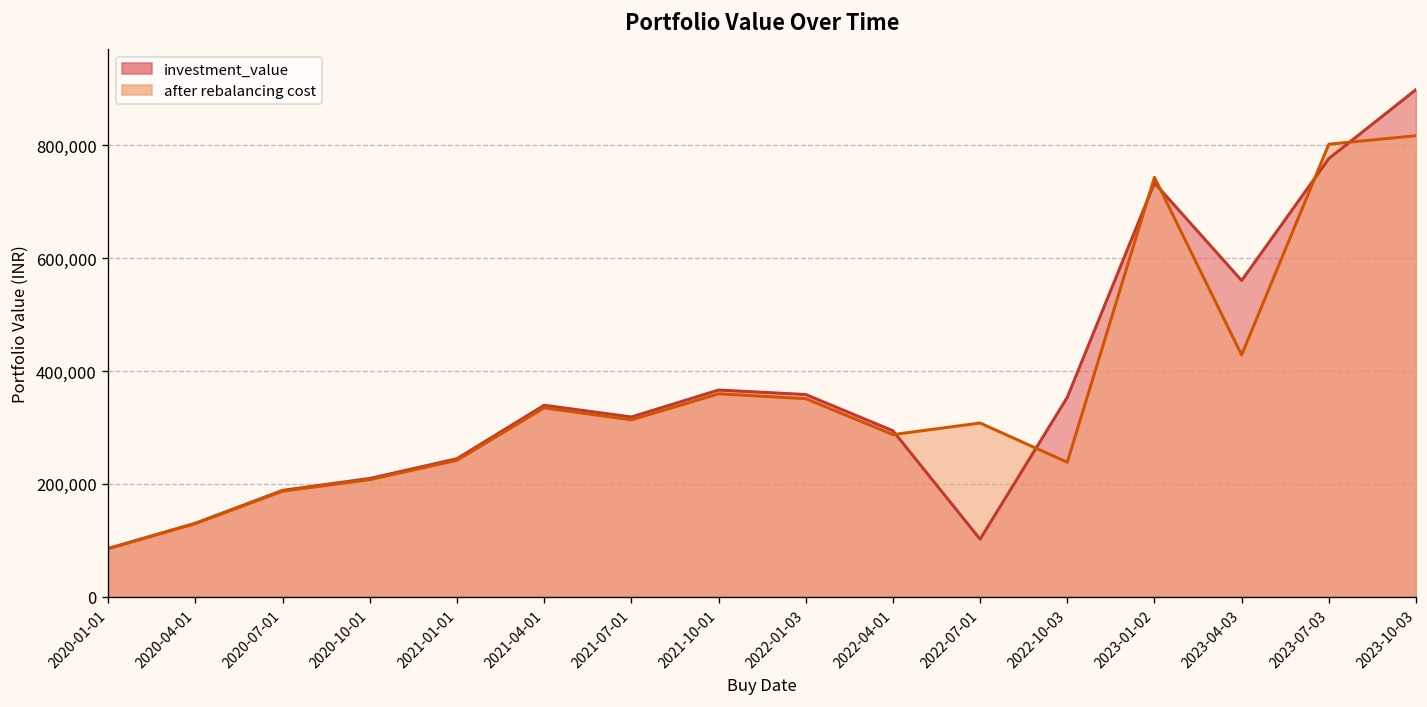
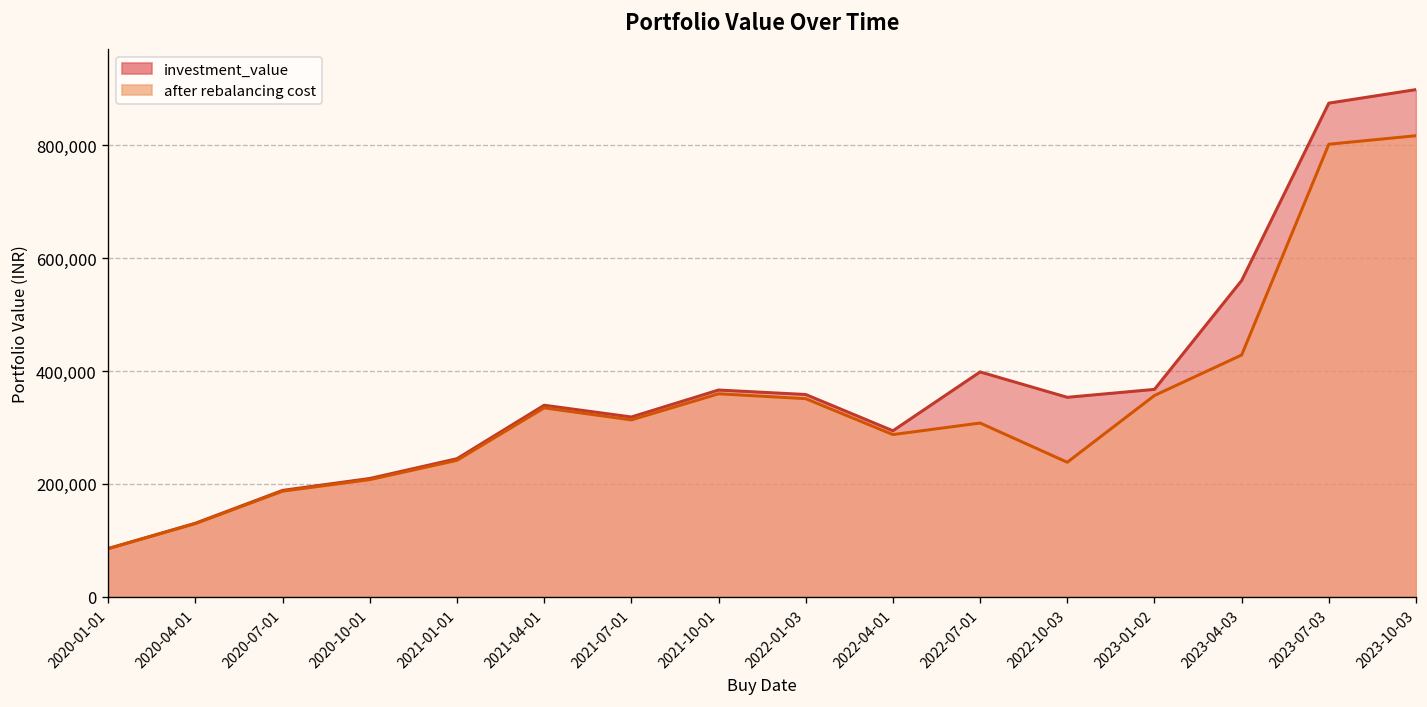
investment_value, 2022-07-01: 100,000 -> 400,000
investment_value, 2023-01-02: 730,000 -> 370,000
after rebalancing cost, 2023-01-02: 740,000 -> 360,000
investment_value, 2023-07-03: 780,000 -> 870,000
